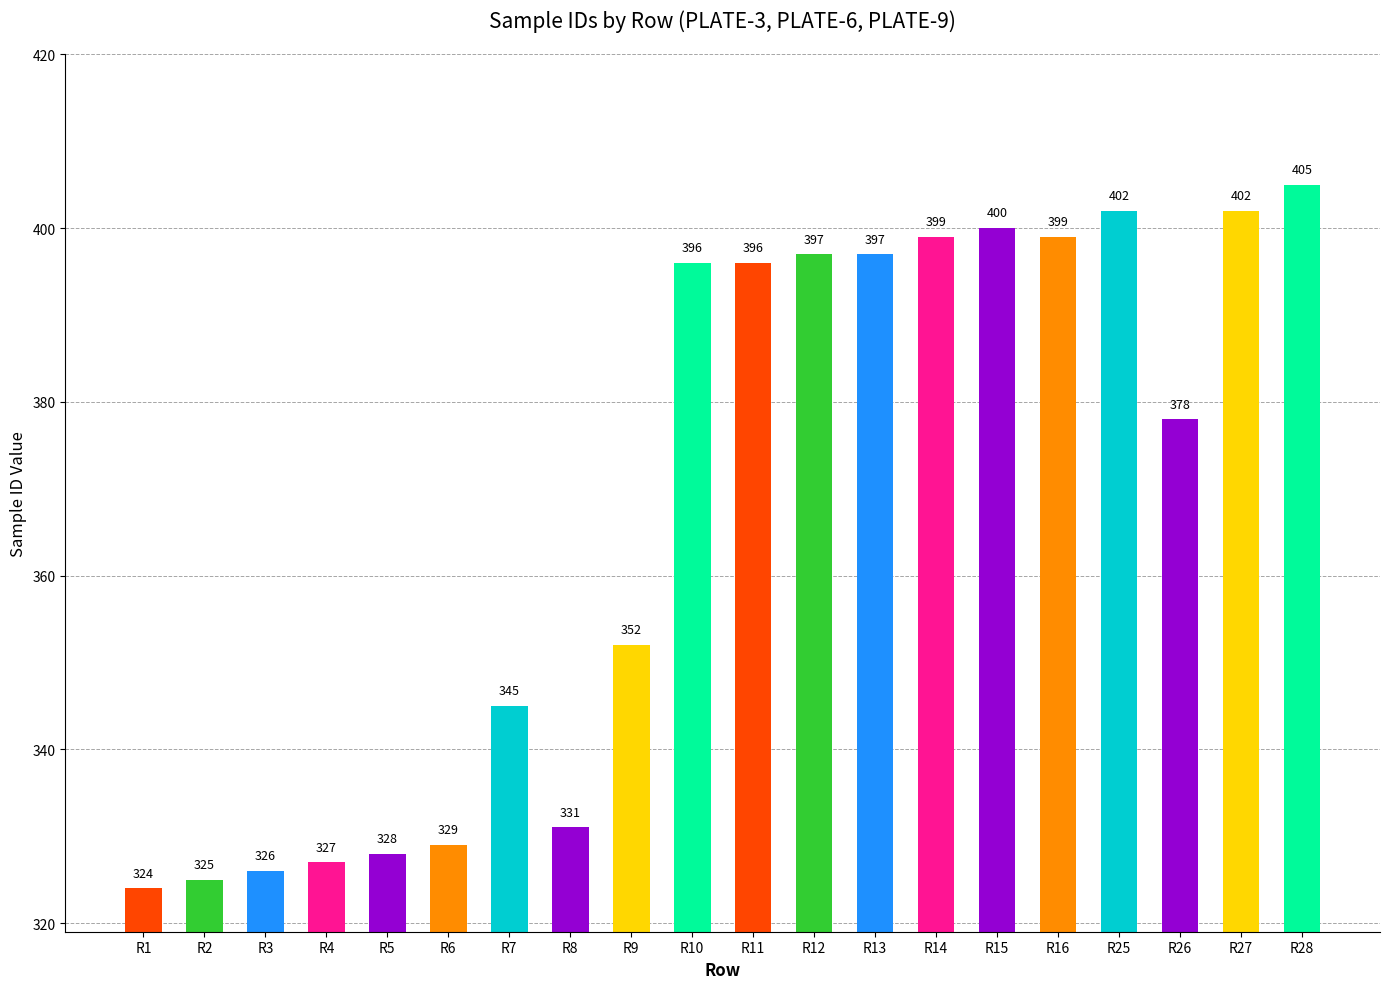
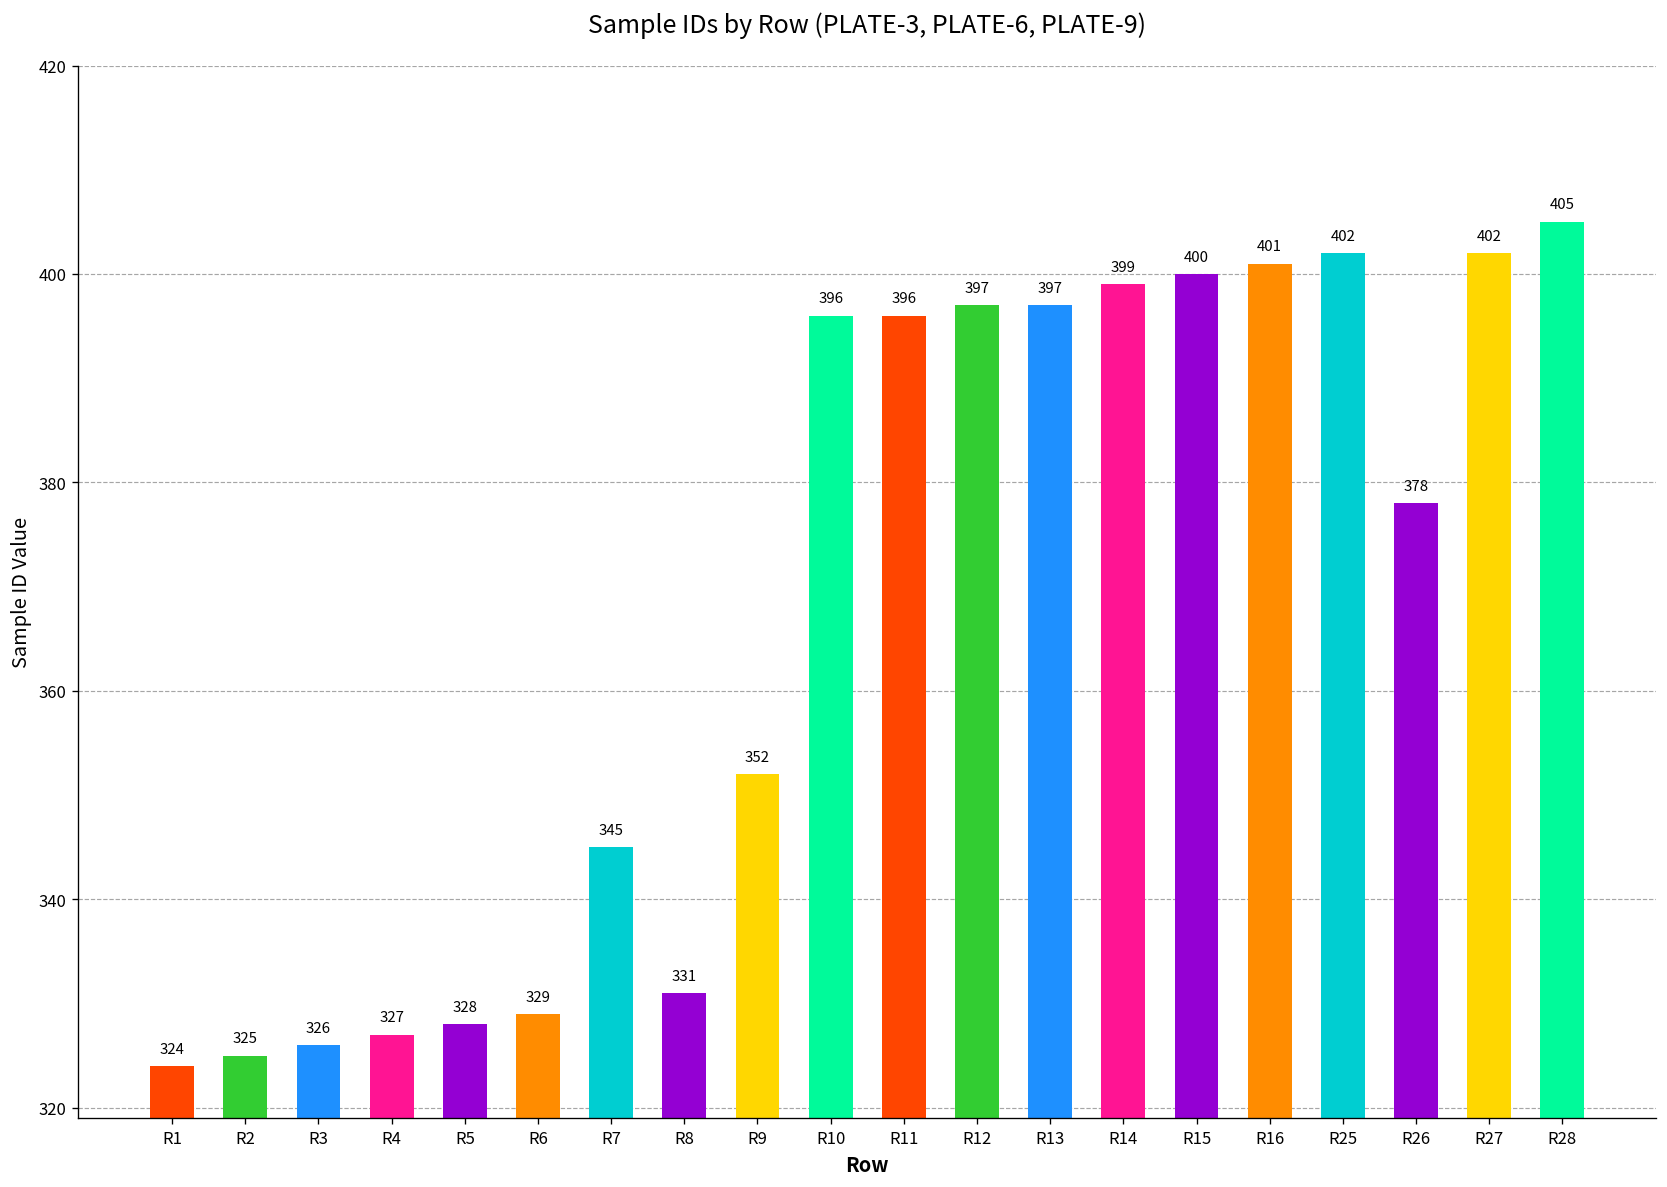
R16: 399 -> 401
